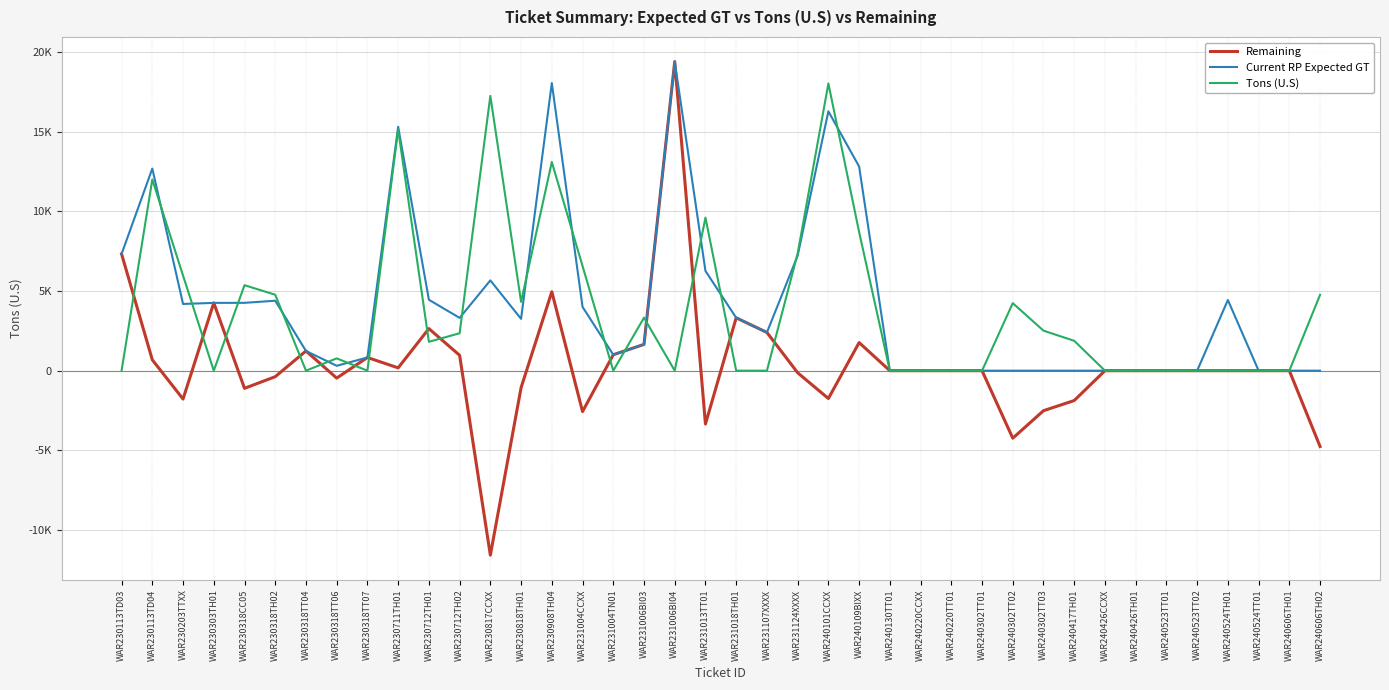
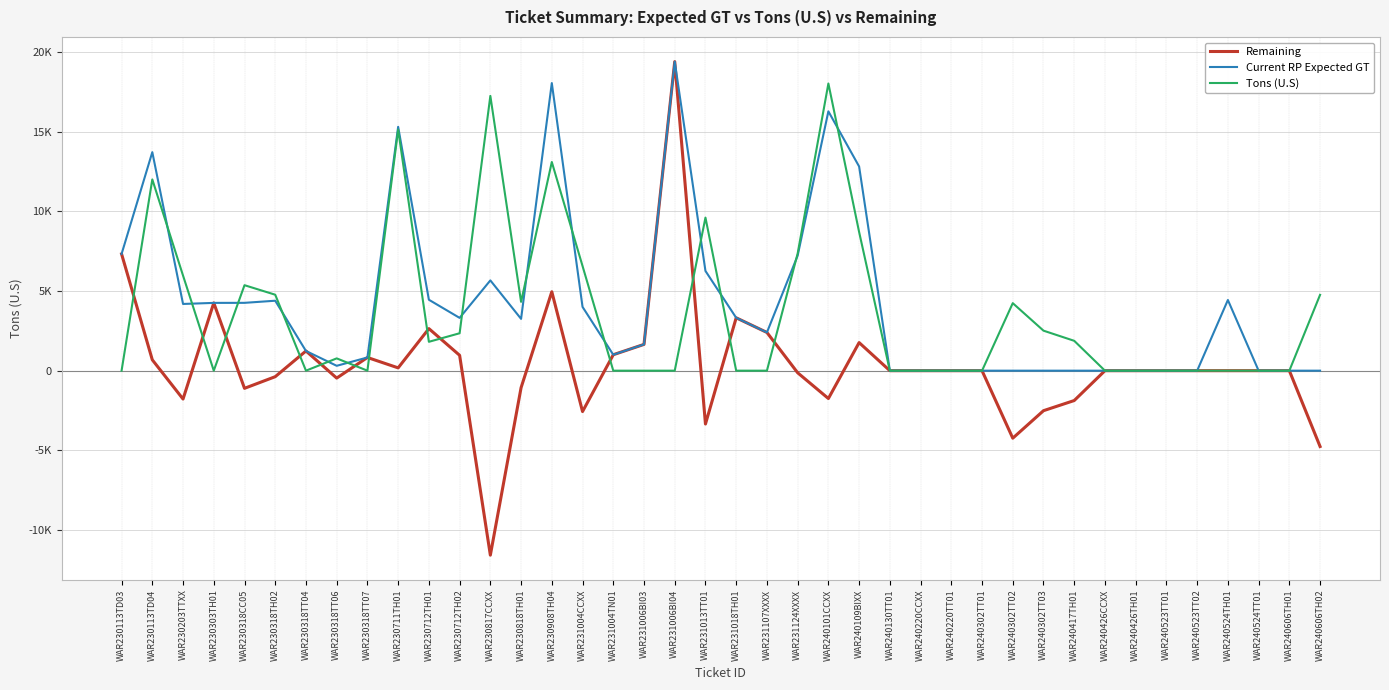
Current RP Expected GT, WAR230113TD04: 12700 -> 13700
Tons (U.S), WAR231006BI03: 3300 -> 0
